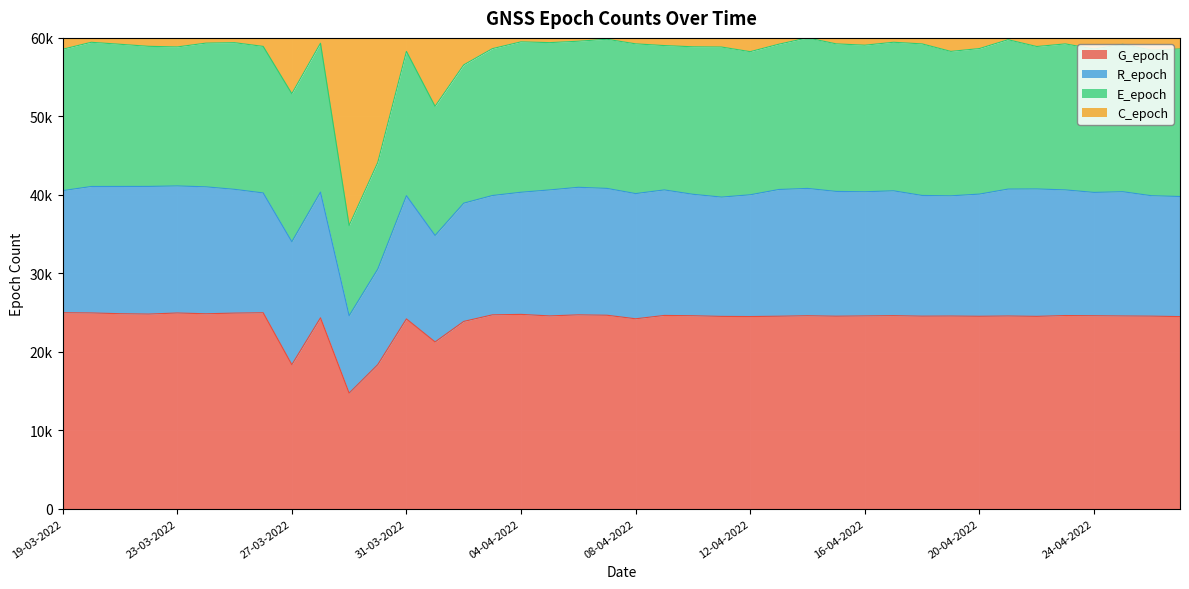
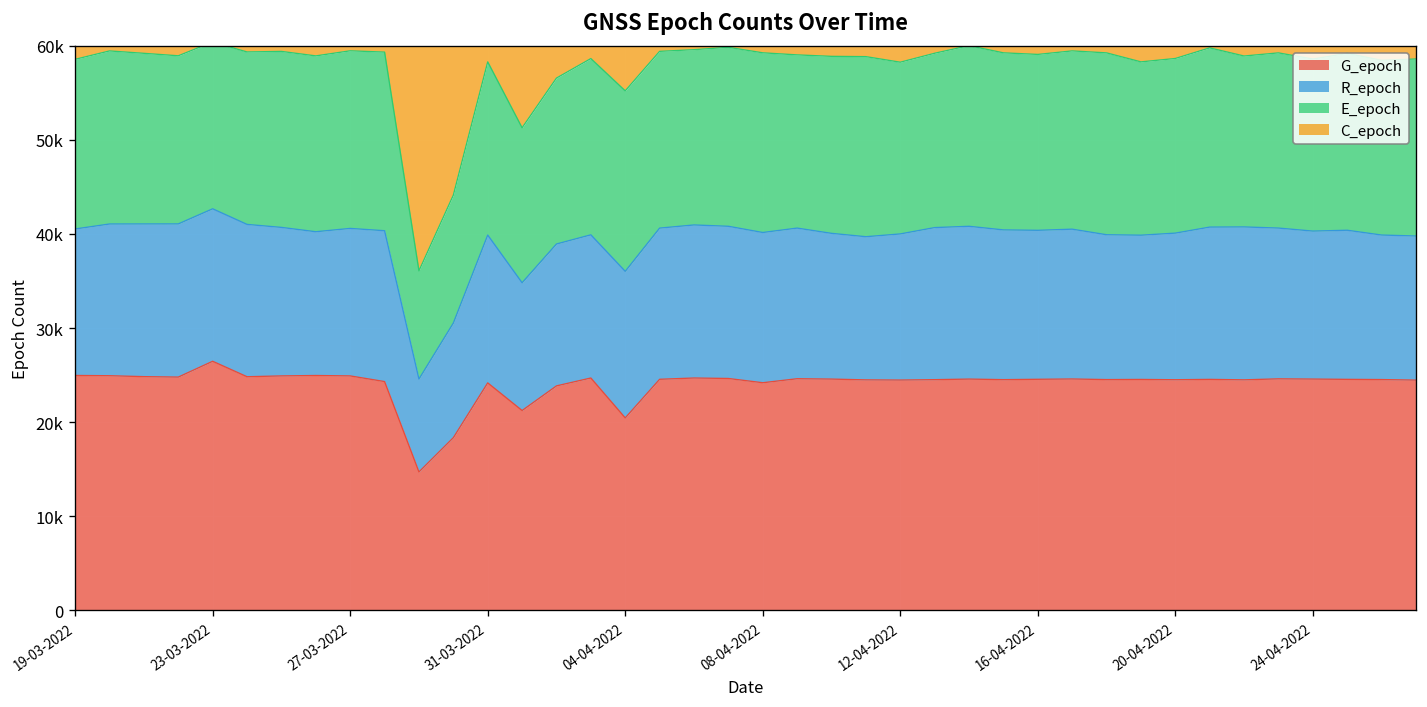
G_epoch, 23-03-2022: 25000 -> 26000
G_epoch, 27-03-2022: 18000 -> 25000
G_epoch, 04-04-2022: 25000 -> 20000
